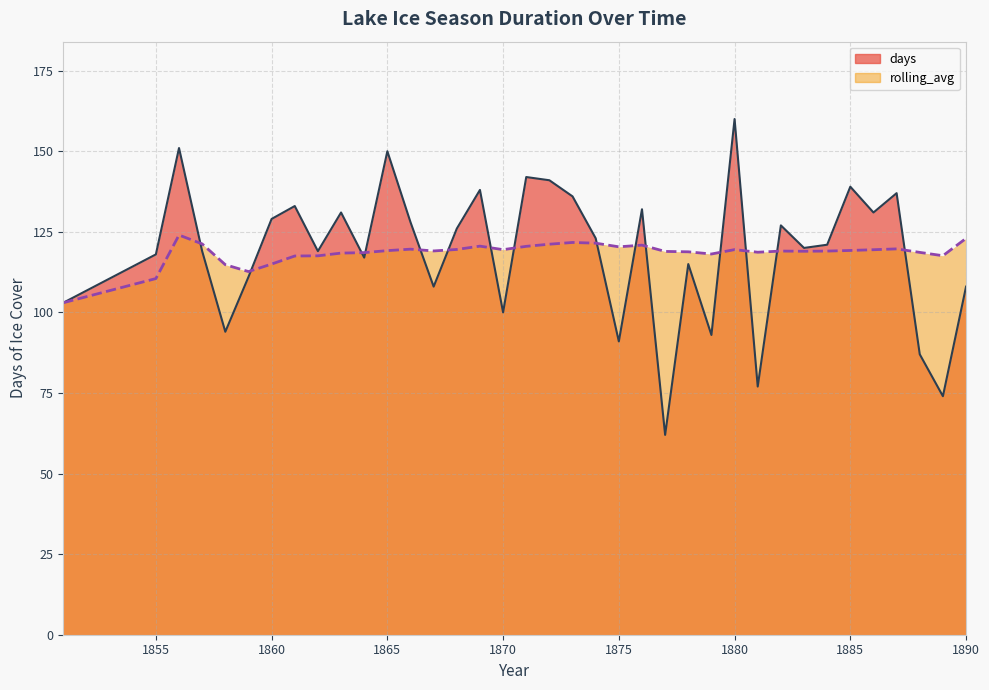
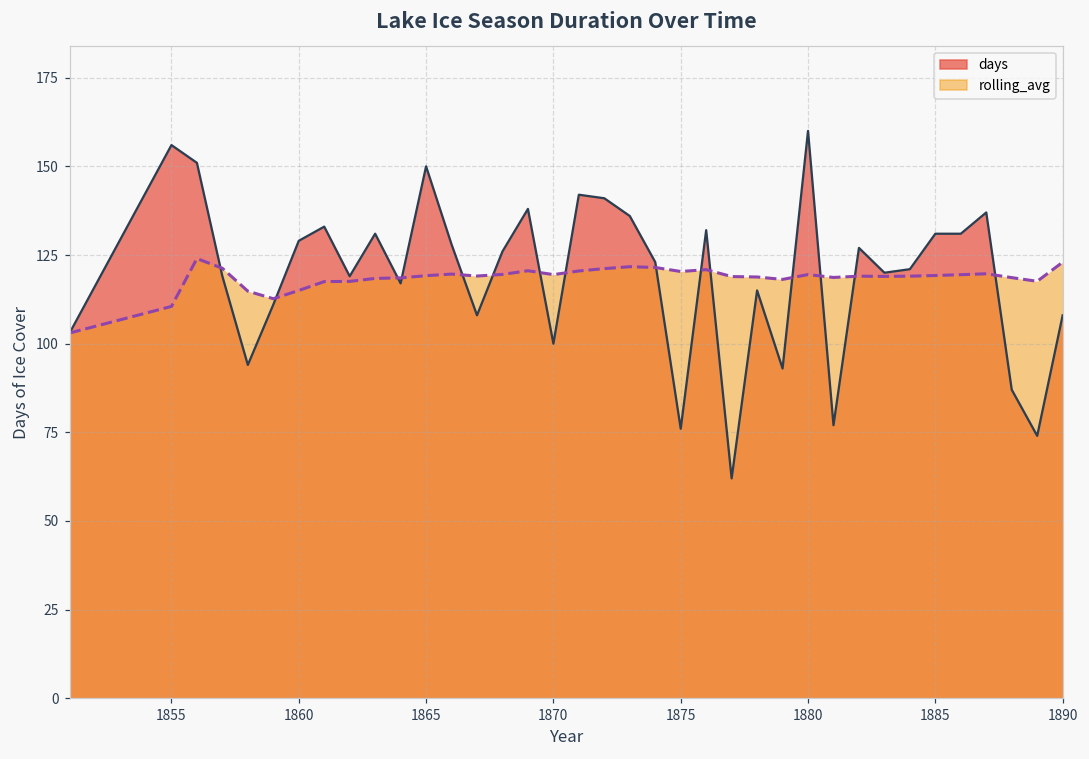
days, 1855: 118 -> 156
days, 1875: 91 -> 76
days, 1885: 139 -> 131
